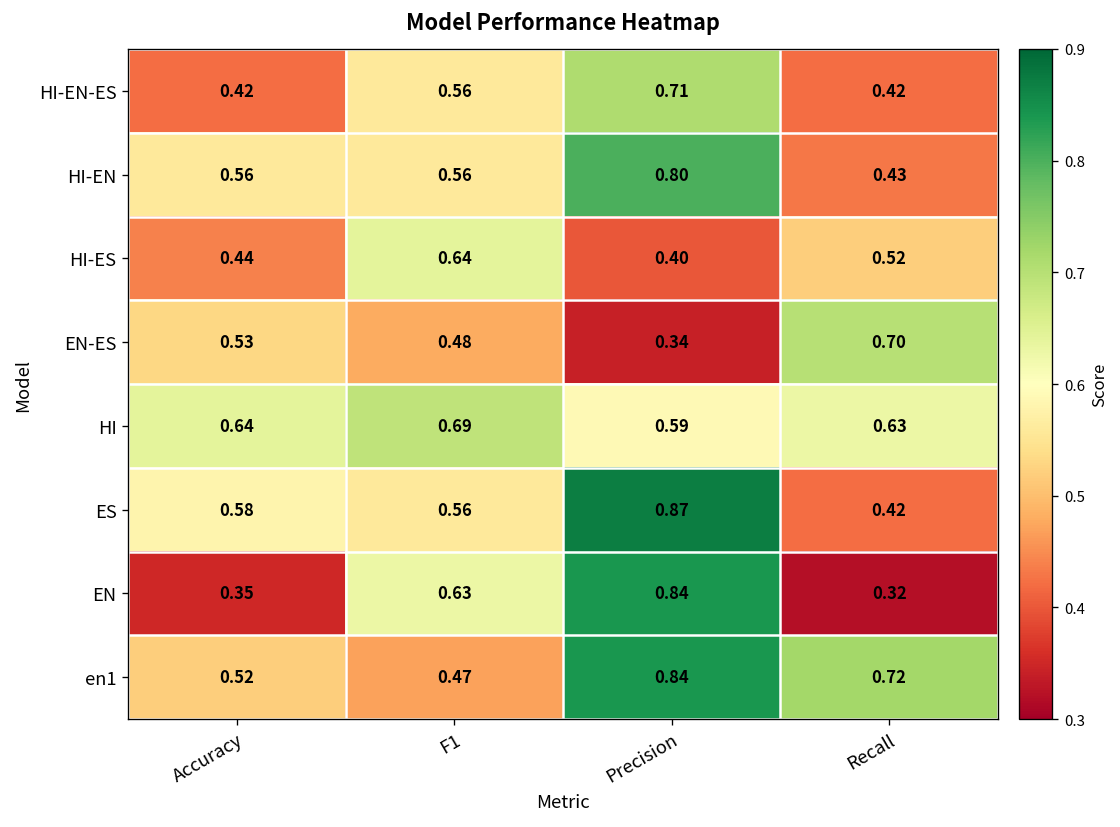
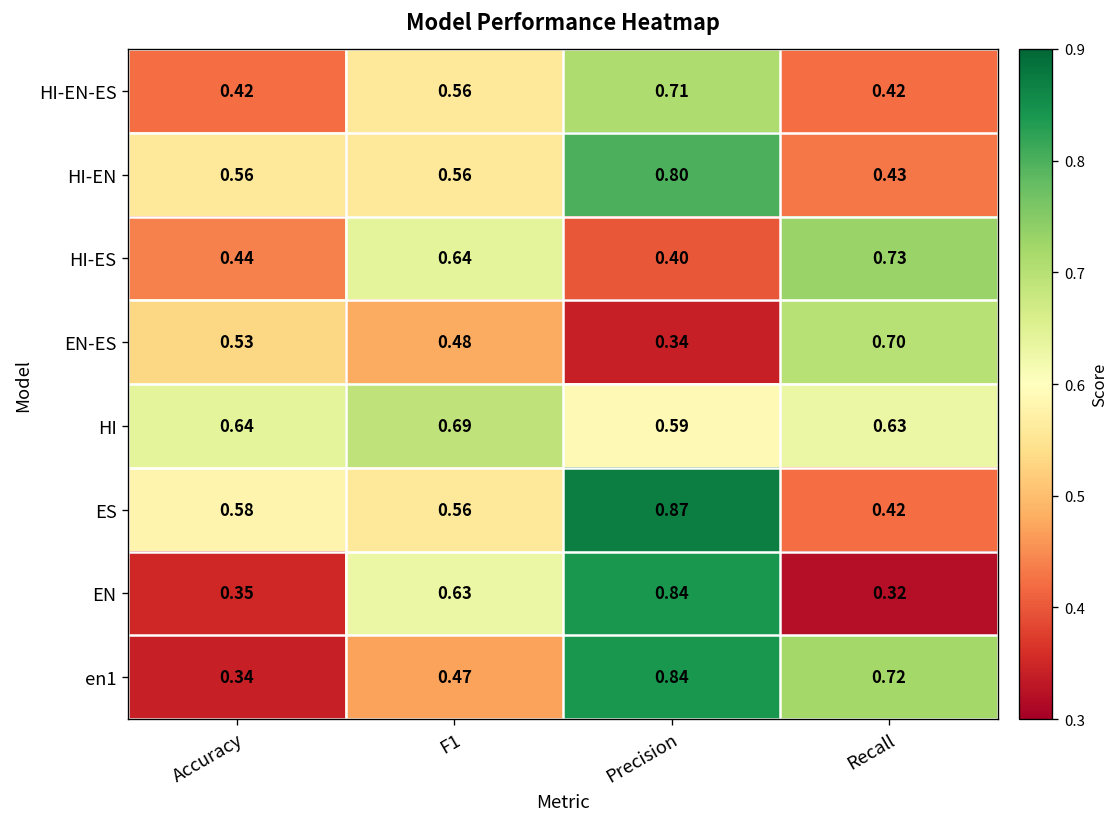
HI-ES, Recall: 0.52 -> 0.73
en1, Accuracy: 0.52 -> 0.34
